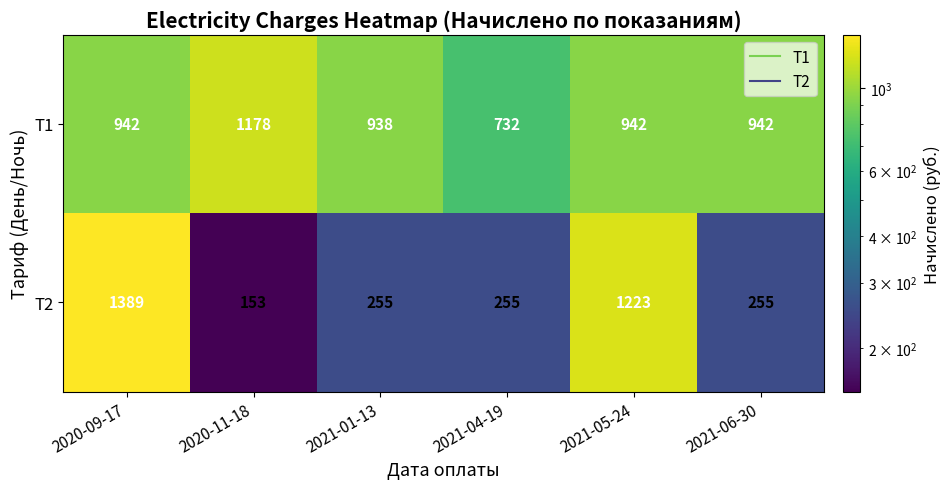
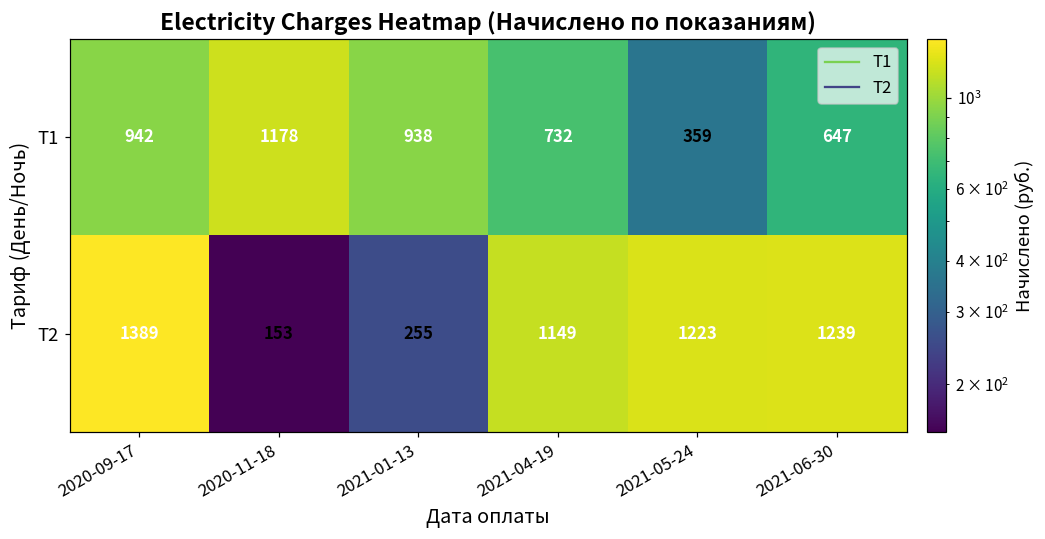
T1, 2021-05-24: 942 -> 359
T1, 2021-06-30: 942 -> 647
T2, 2021-04-19: 255 -> 1149
T2, 2021-06-30: 255 -> 1239
